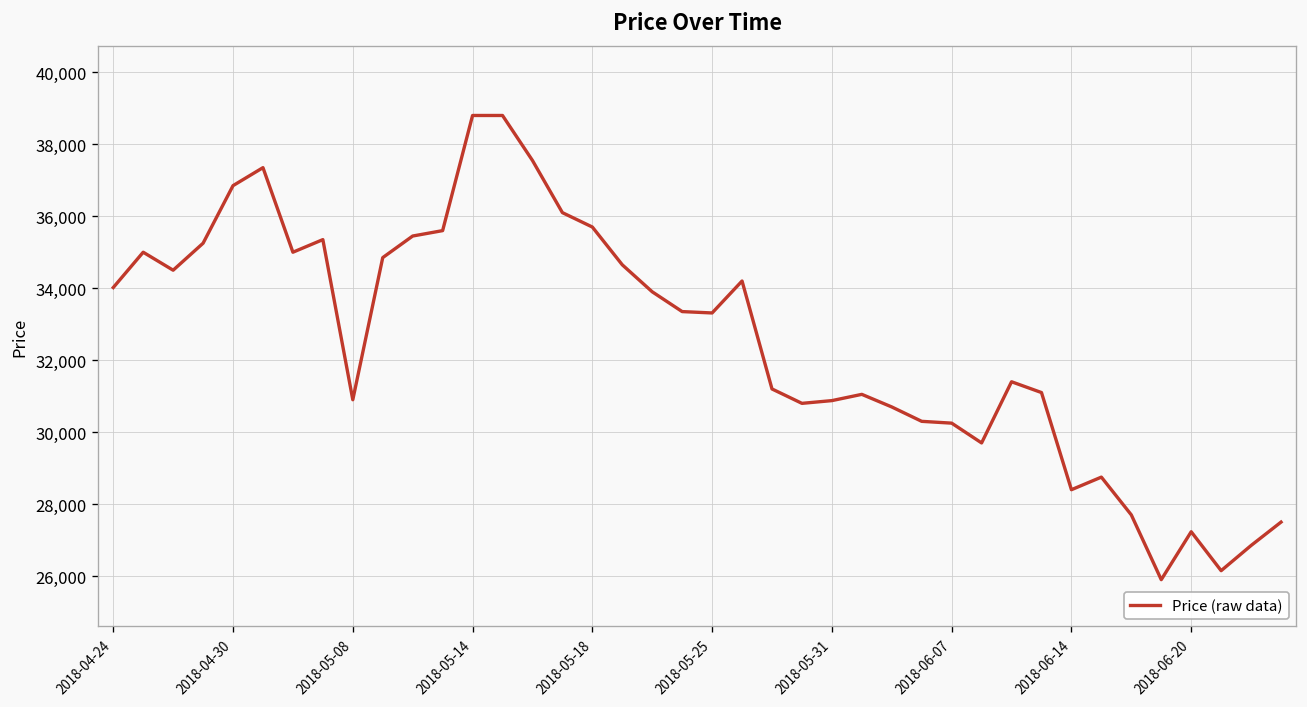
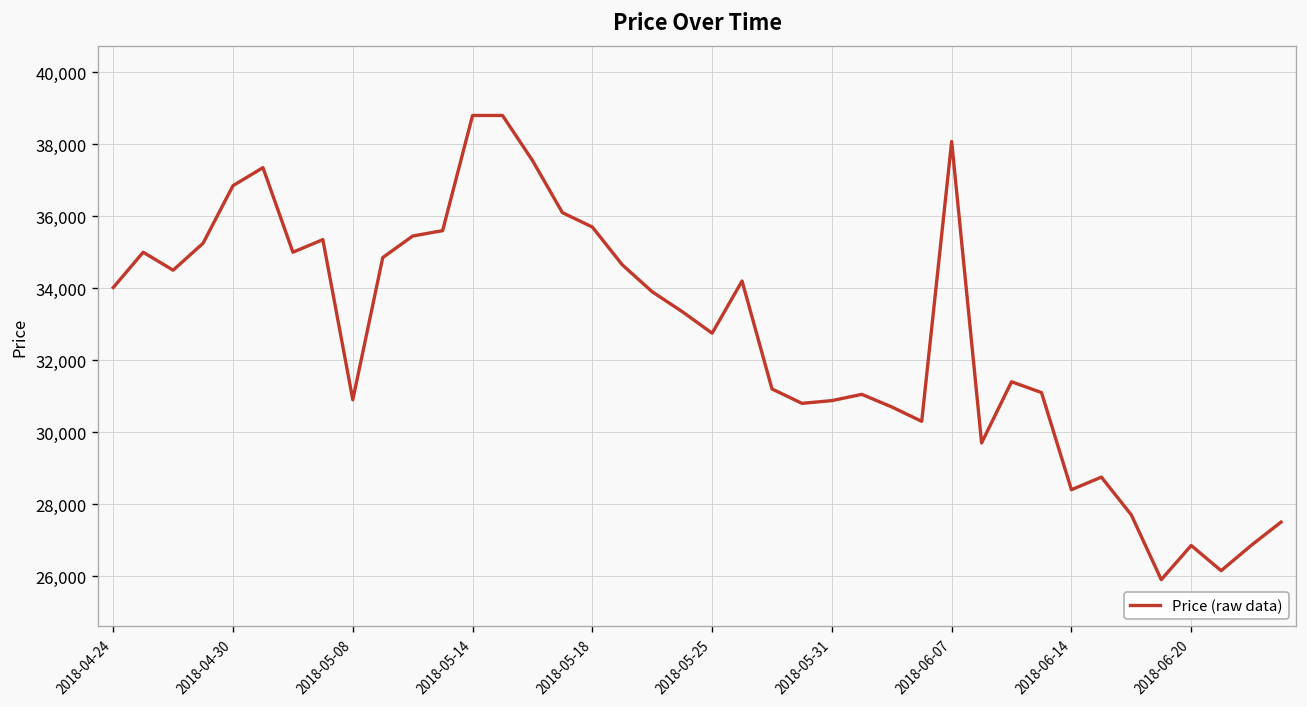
2018-05-25: 33,300 -> 32,800
2018-06-07: 30,300 -> 38,100
2018-06-20: 27,200 -> 26,900
